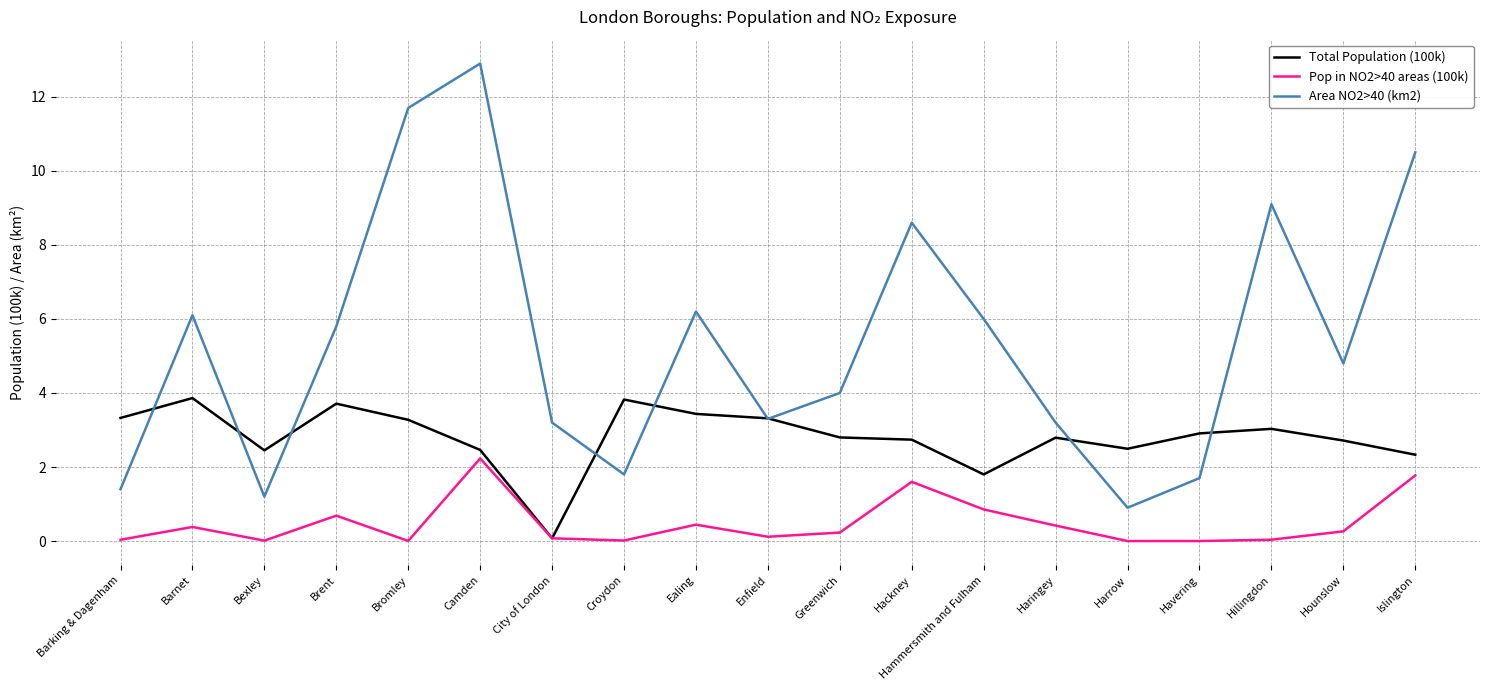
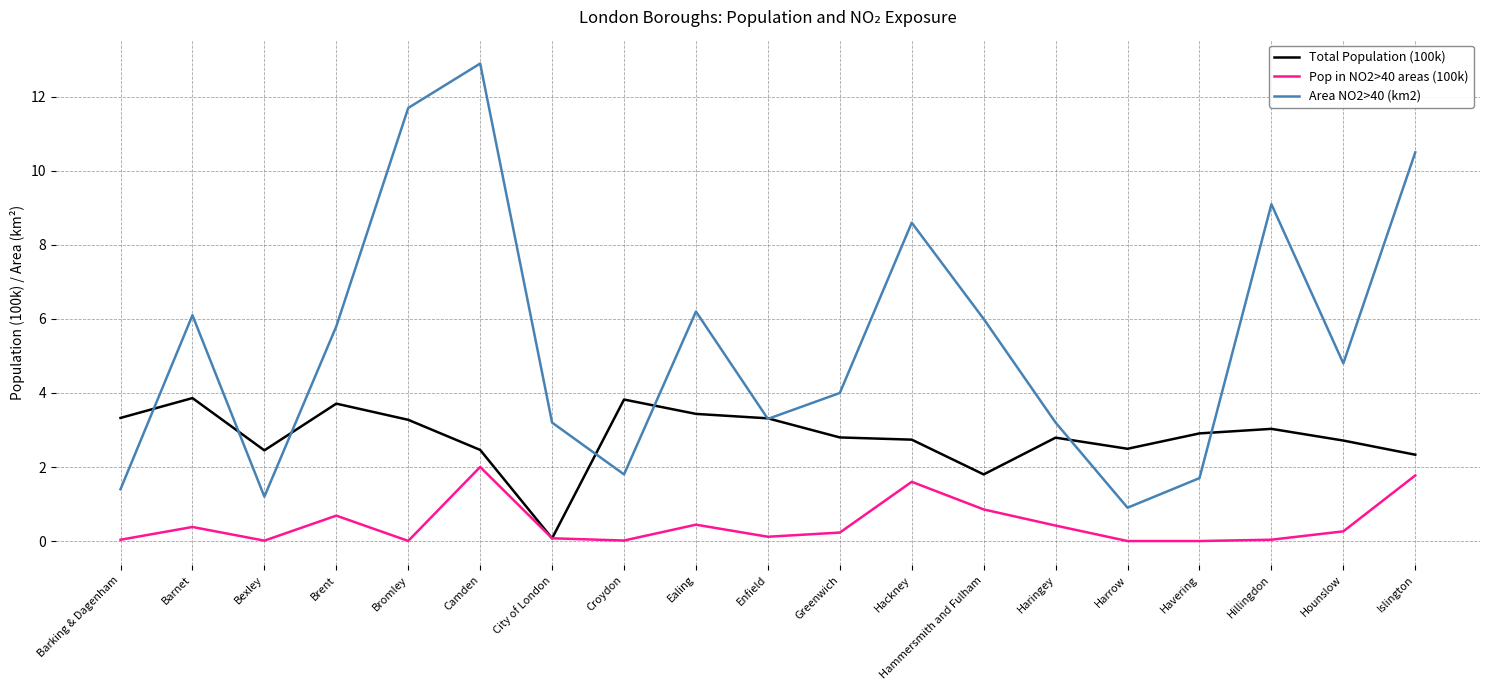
Pop in NO2>40 areas (100k), Camden: 2.2 -> 2.0
